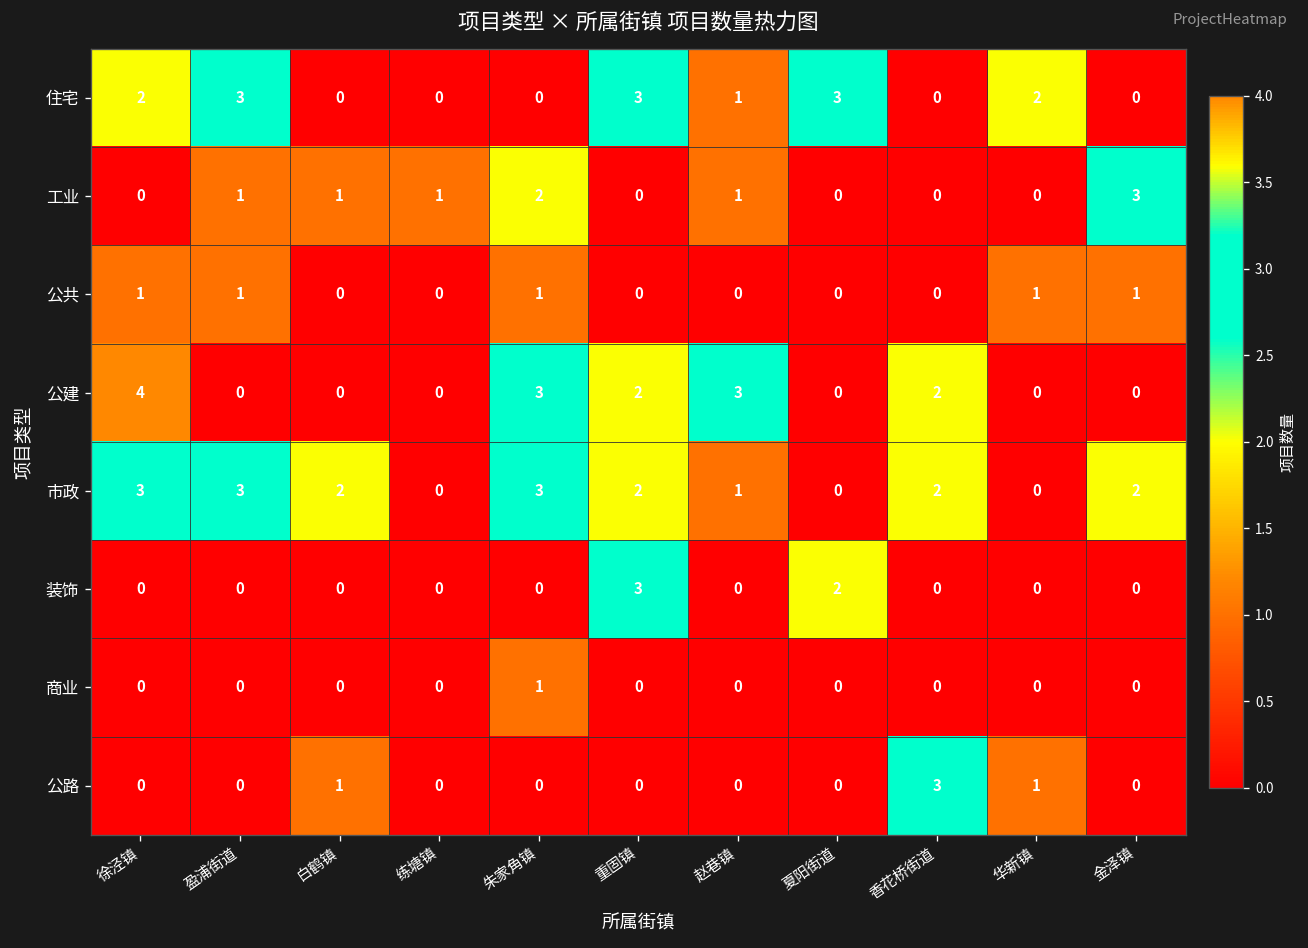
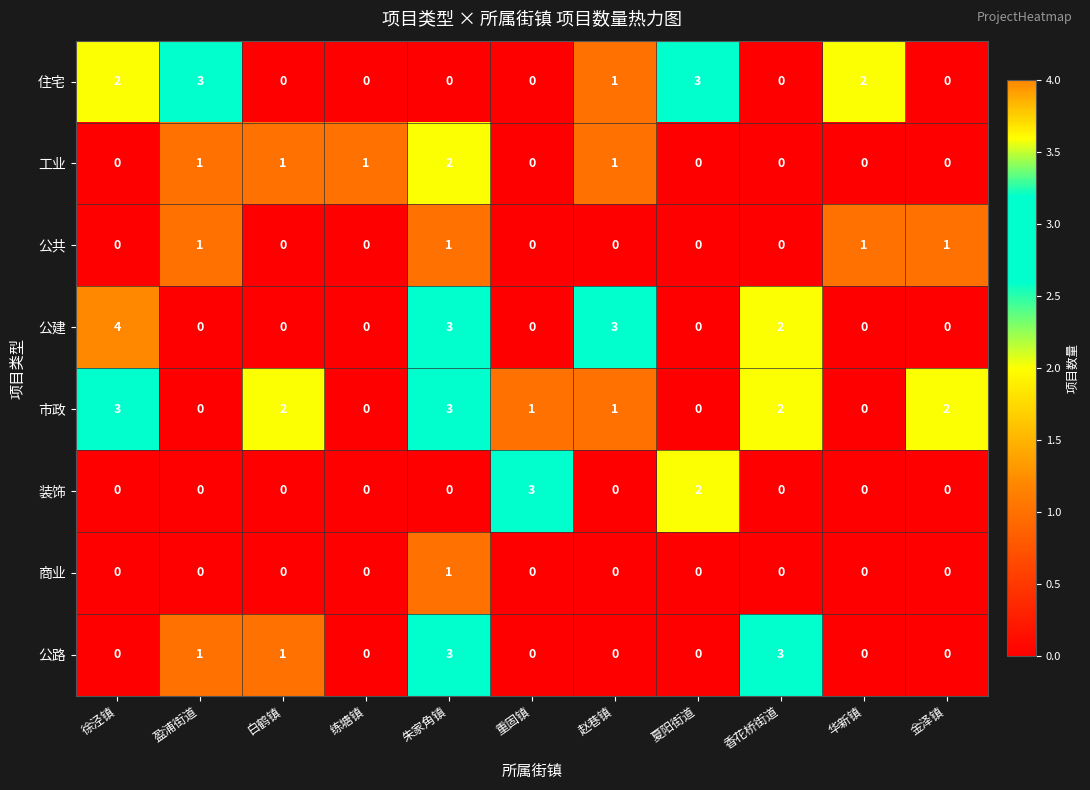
住宅, 重固镇: 3 -> 0
工业, 金泽镇: 3 -> 0
公共, 徐泾镇: 1 -> 0
公建, 重固镇: 2 -> 0
市政, 盈浦街道: 3 -> 0
市政, 重固镇: 2 -> 1
公路, 盈浦街道: 0 -> 1
公路, 朱家角镇: 0 -> 3
公路, 华新镇: 1 -> 0
